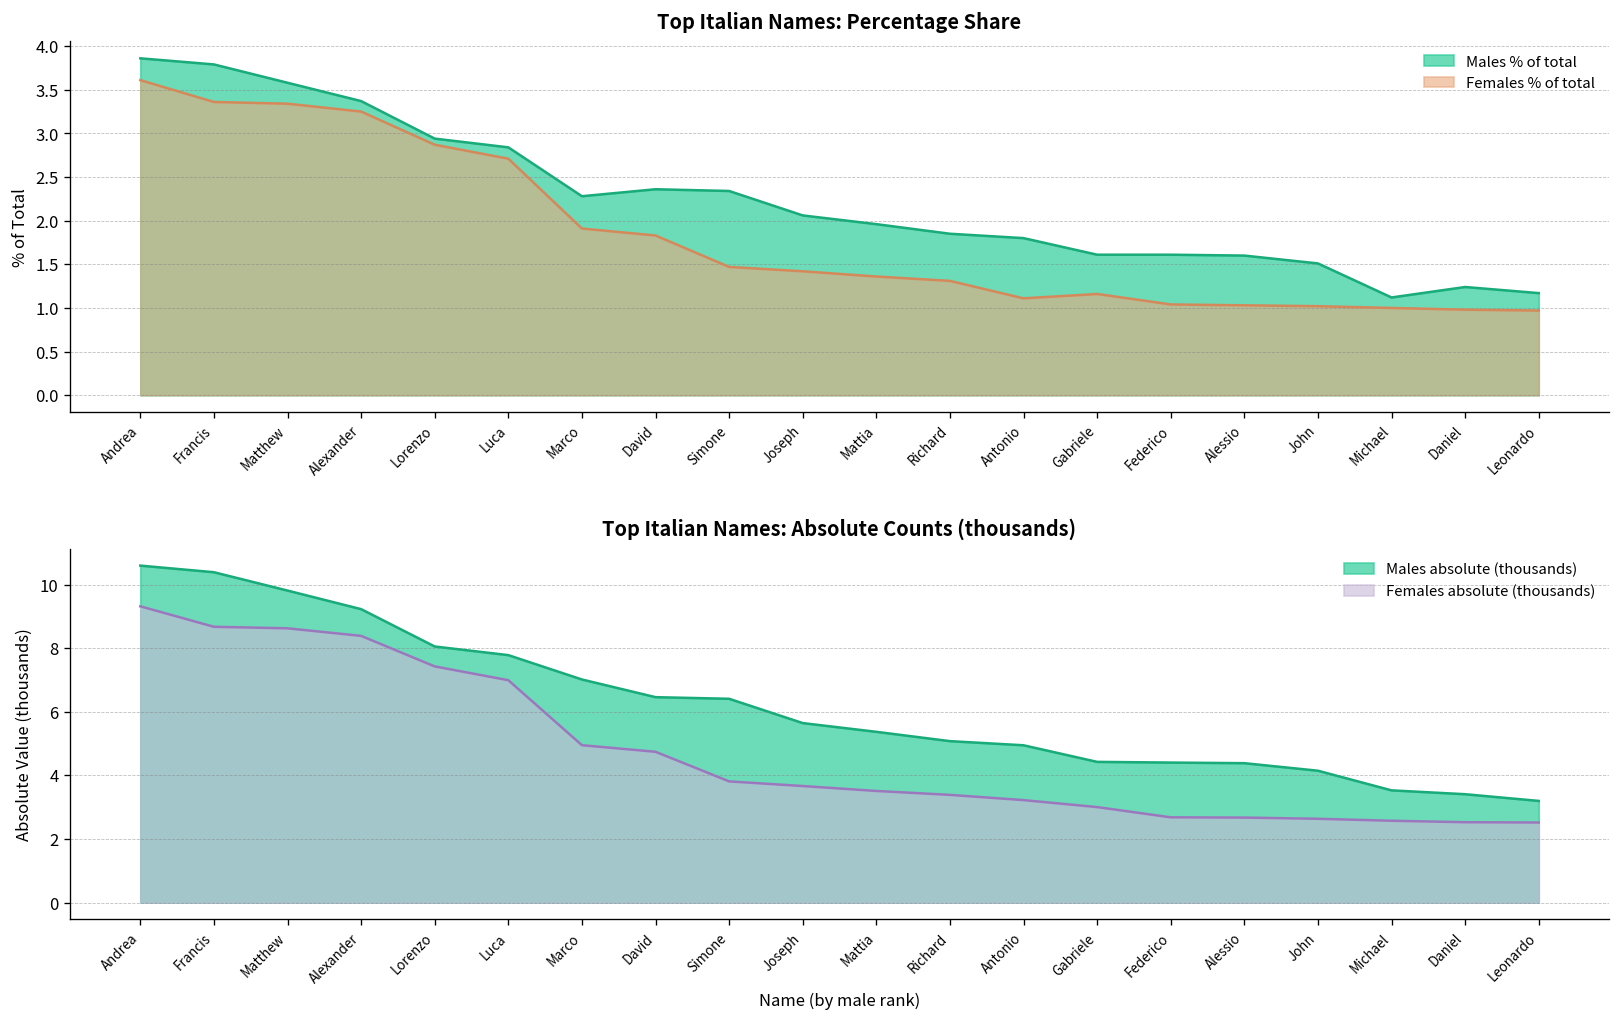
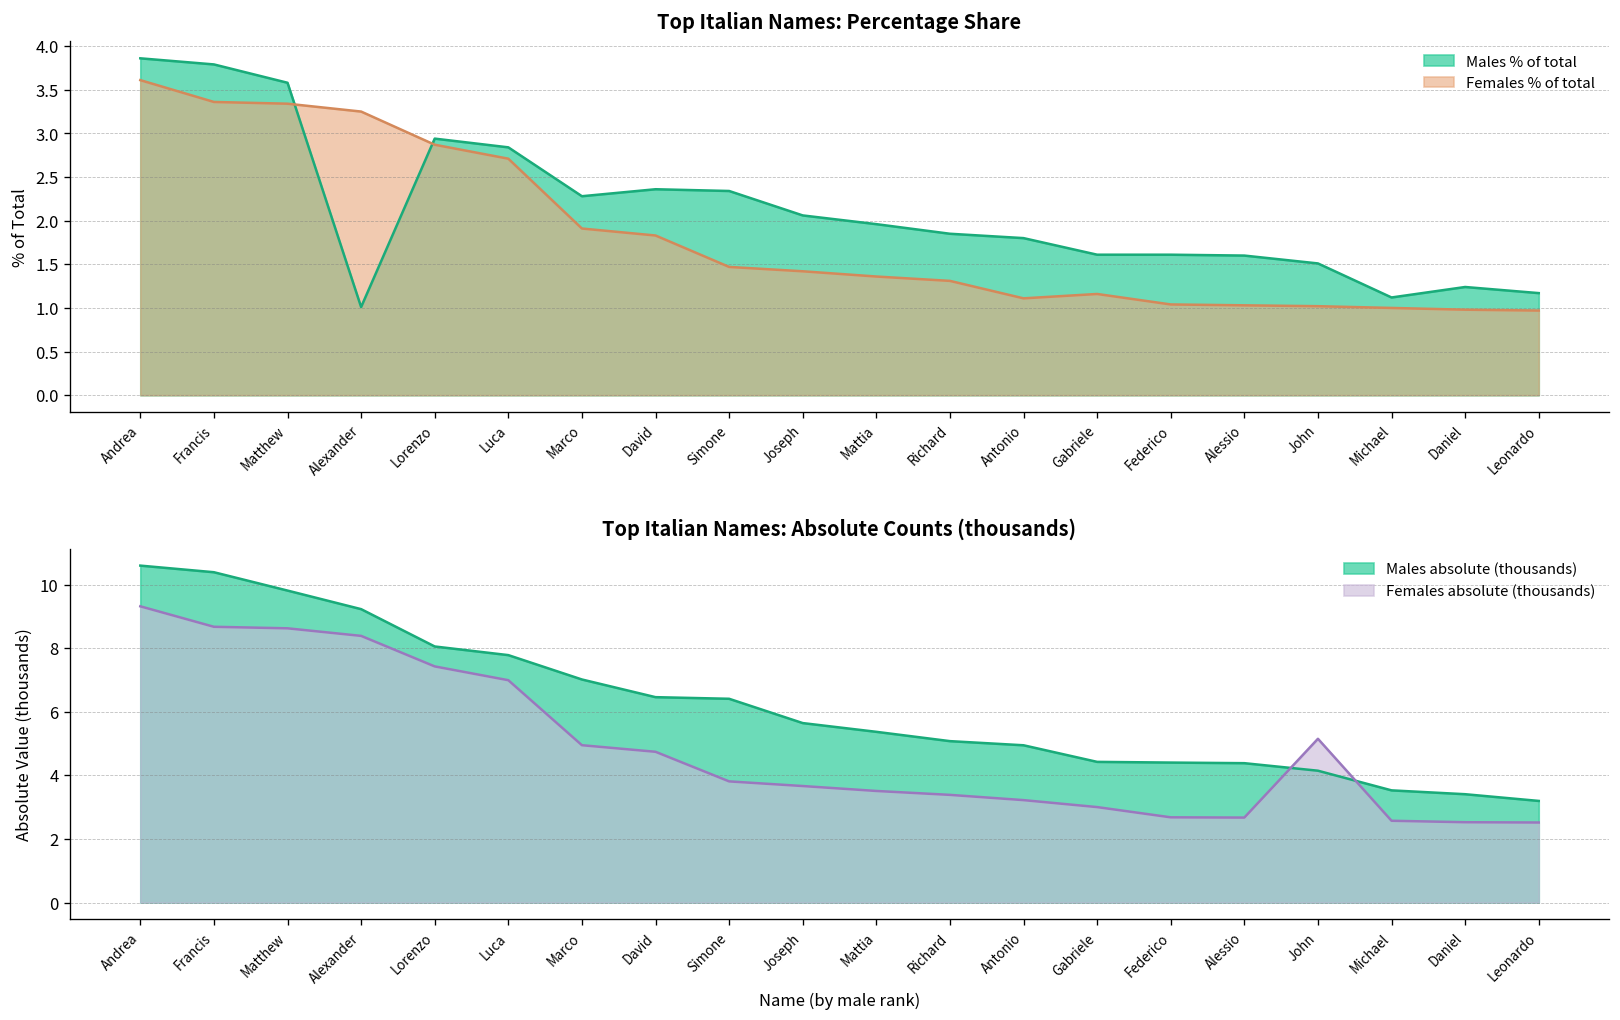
Top Italian Names: Percentage Share, Males % of total, Alexander: 3.4 -> 1.0
Top Italian Names: Absolute Counts (thousands), Females absolute (thousands), John: 2.6 -> 5.1
